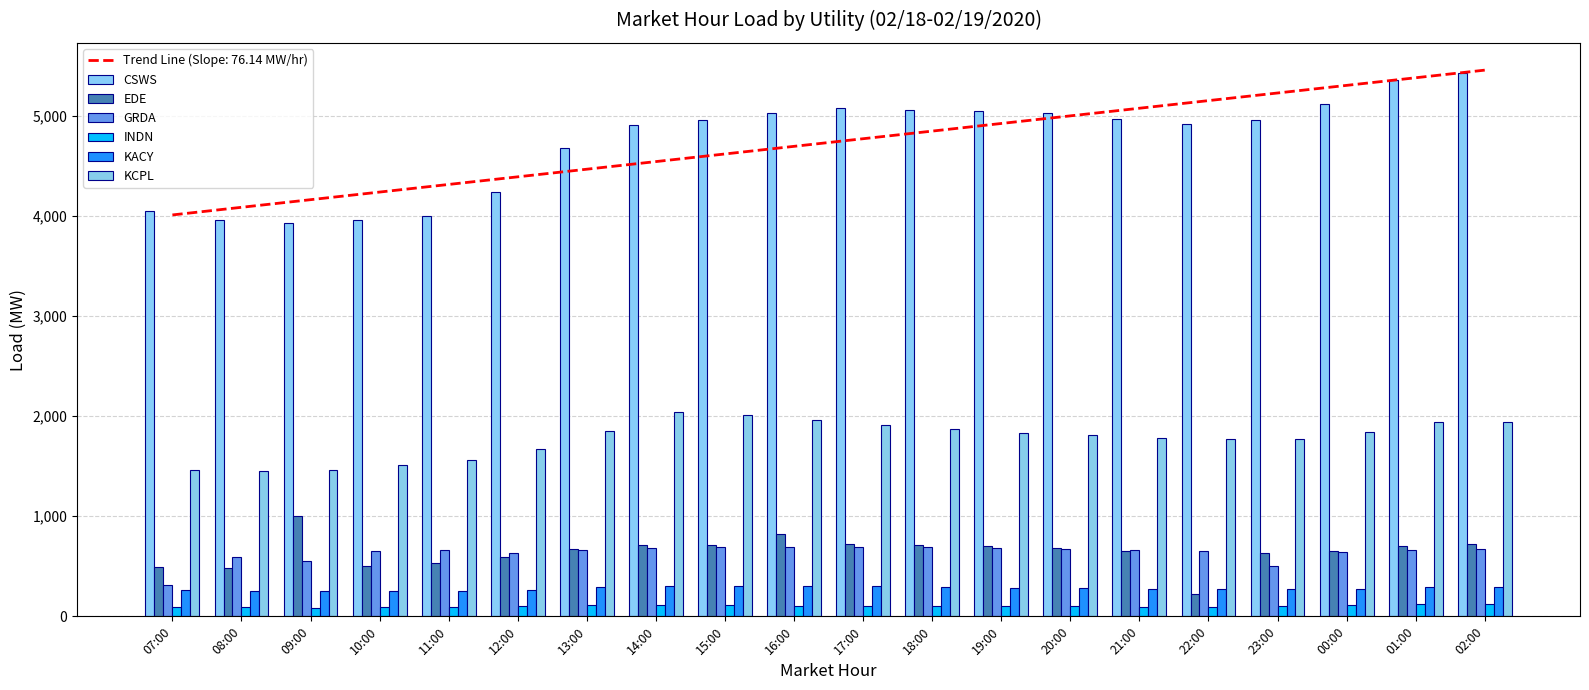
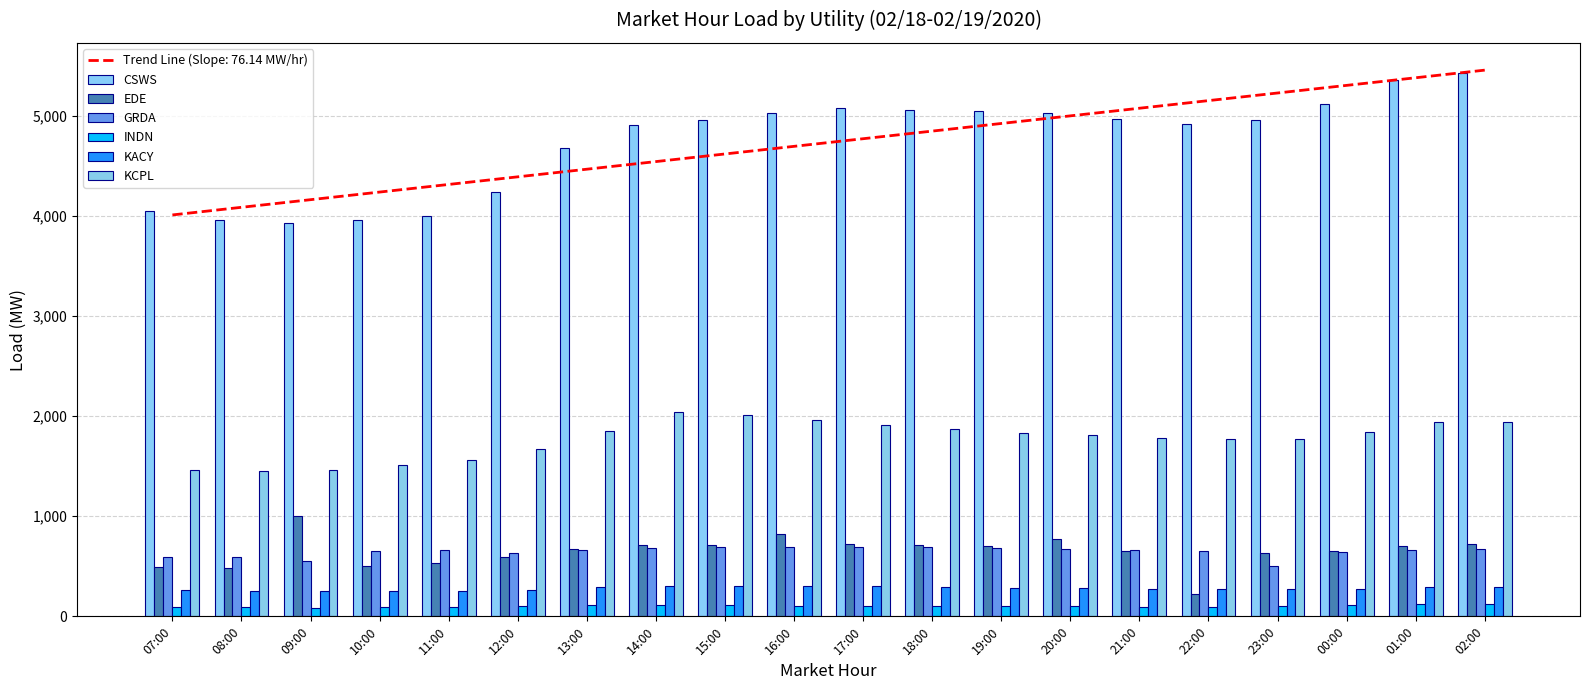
GRDA, 07:00: 310 -> 590
EDE, 20:00: 680 -> 770
